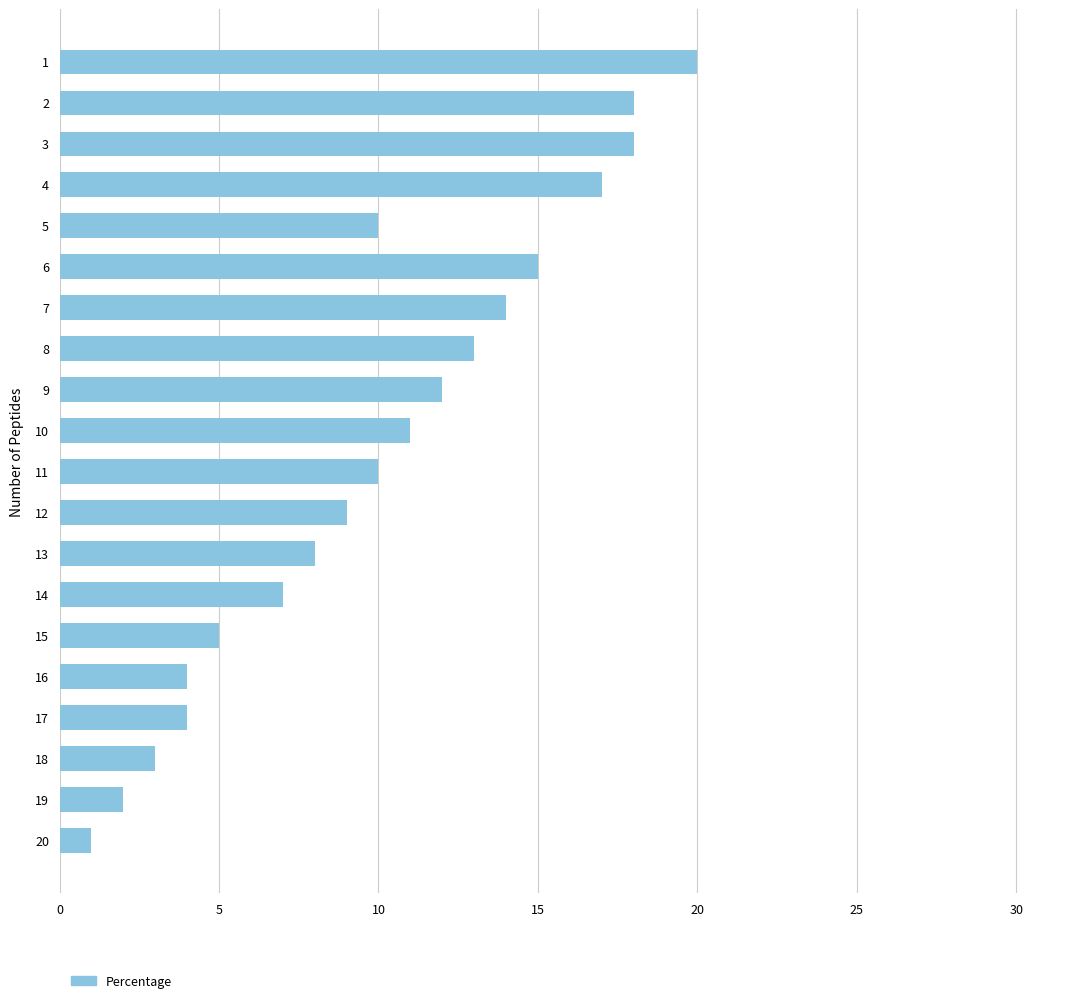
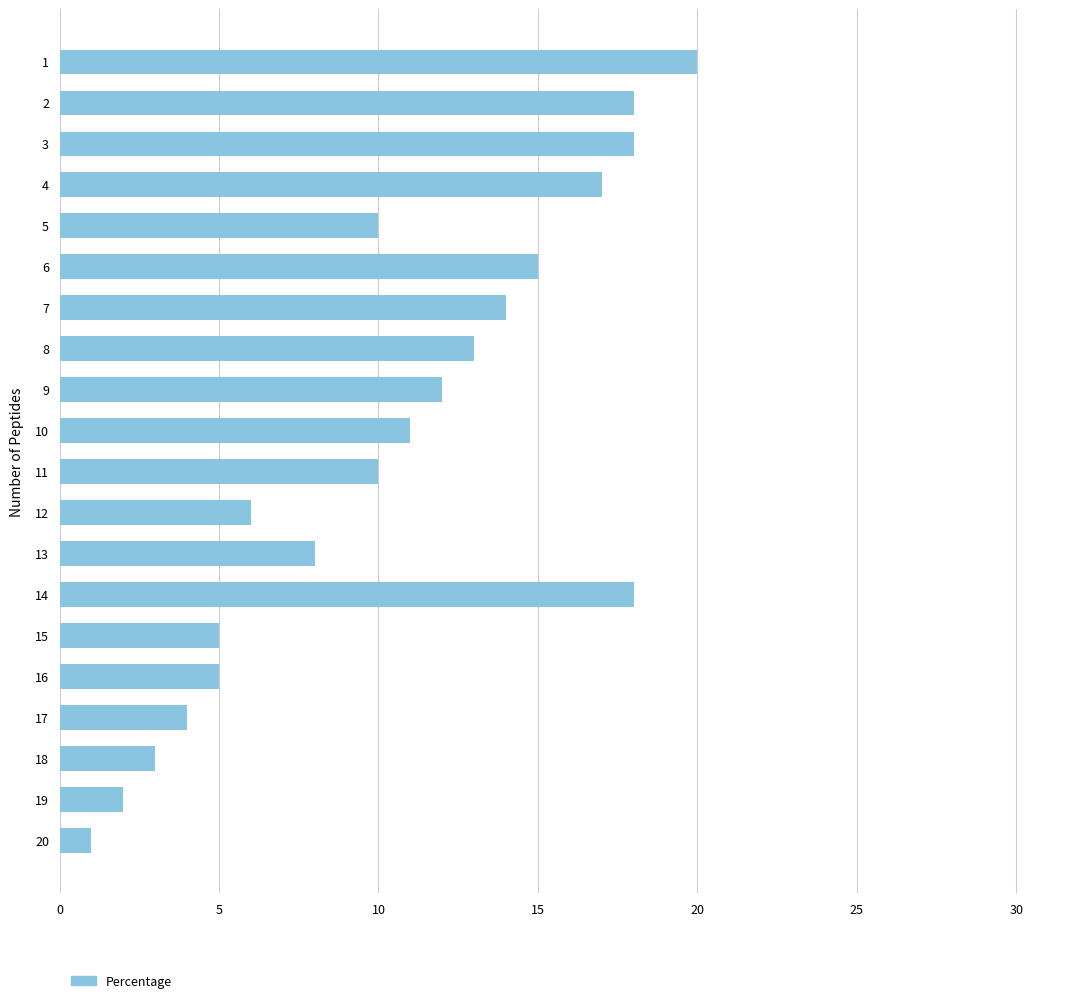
12: 9 -> 6
14: 7 -> 18
16: 4 -> 5
